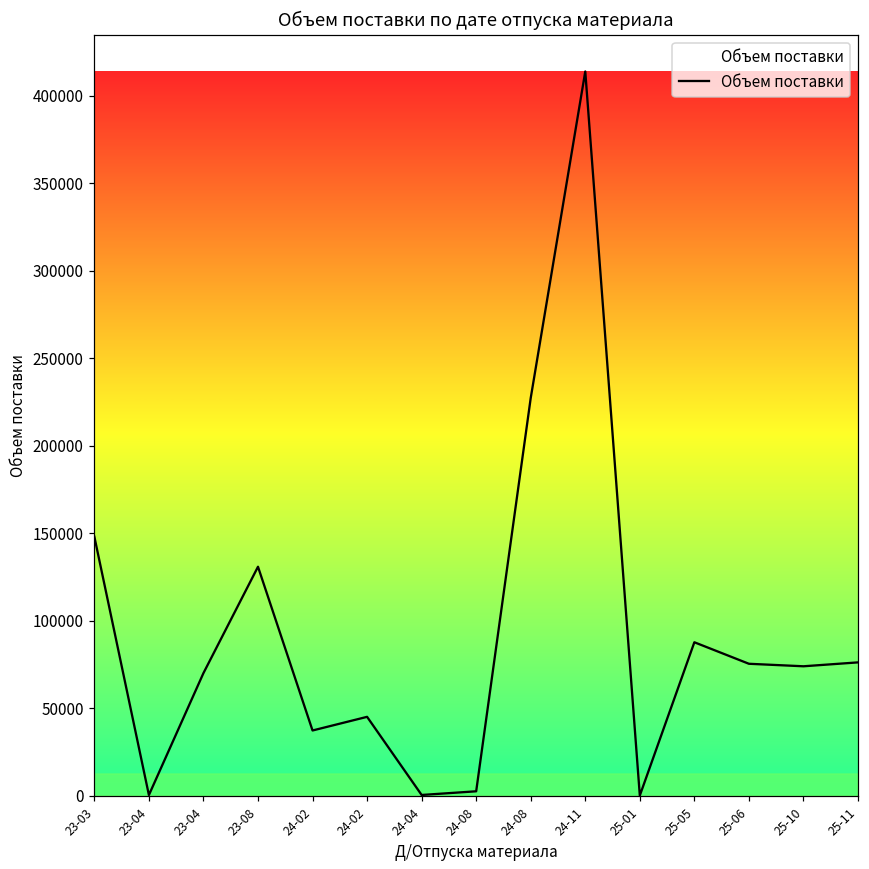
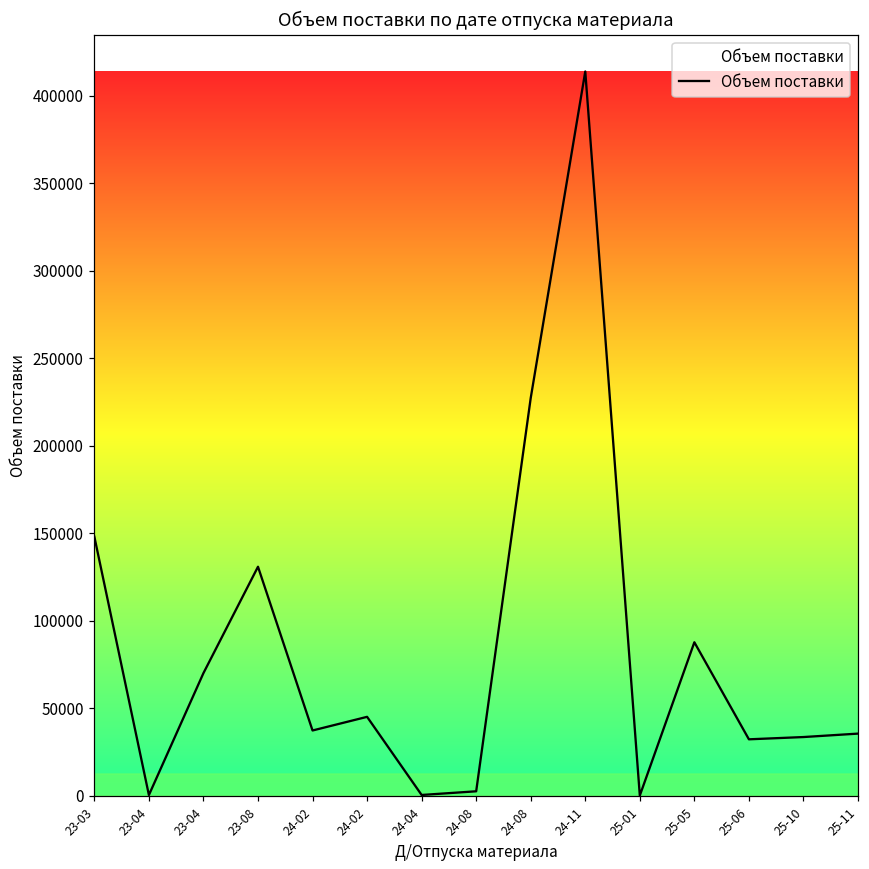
25-06: 75000 -> 32000
25-10: 74000 -> 33000
25-11: 76000 -> 35000
